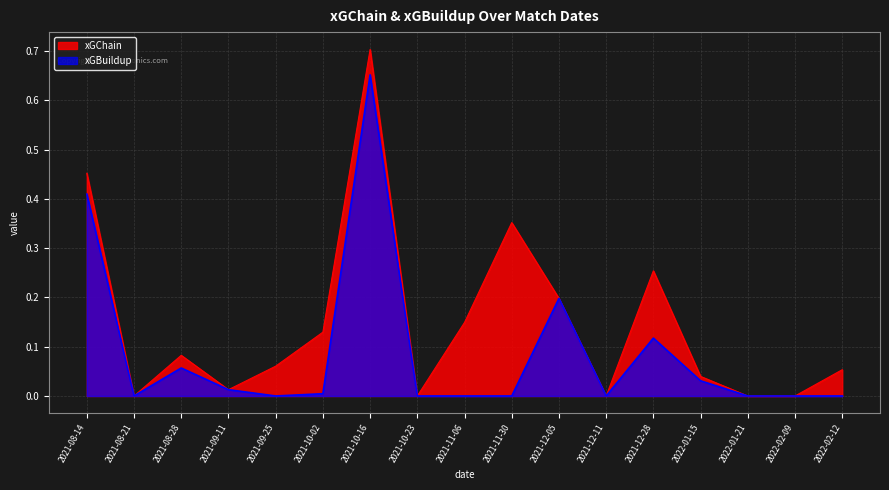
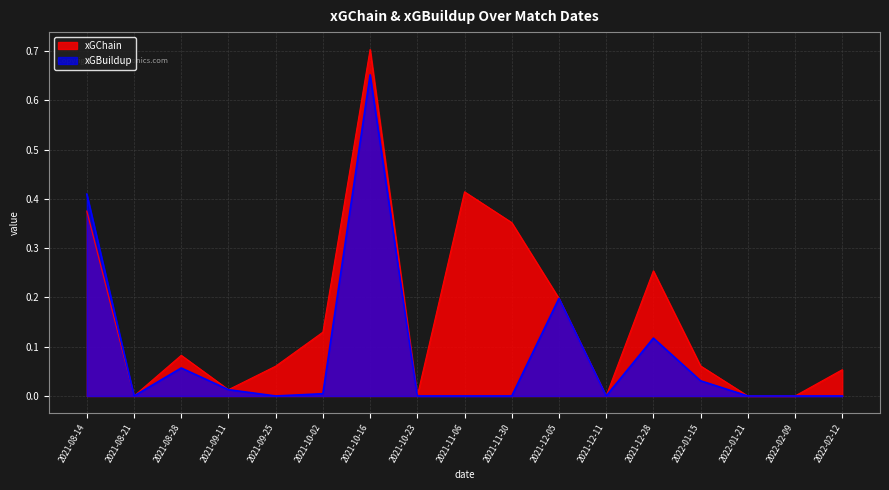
xGChain, 2021-08-14: 0.45 -> 0.38
xGChain, 2021-11-06: 0.15 -> 0.41
xGChain, 2022-01-15: 0.04 -> 0.06
